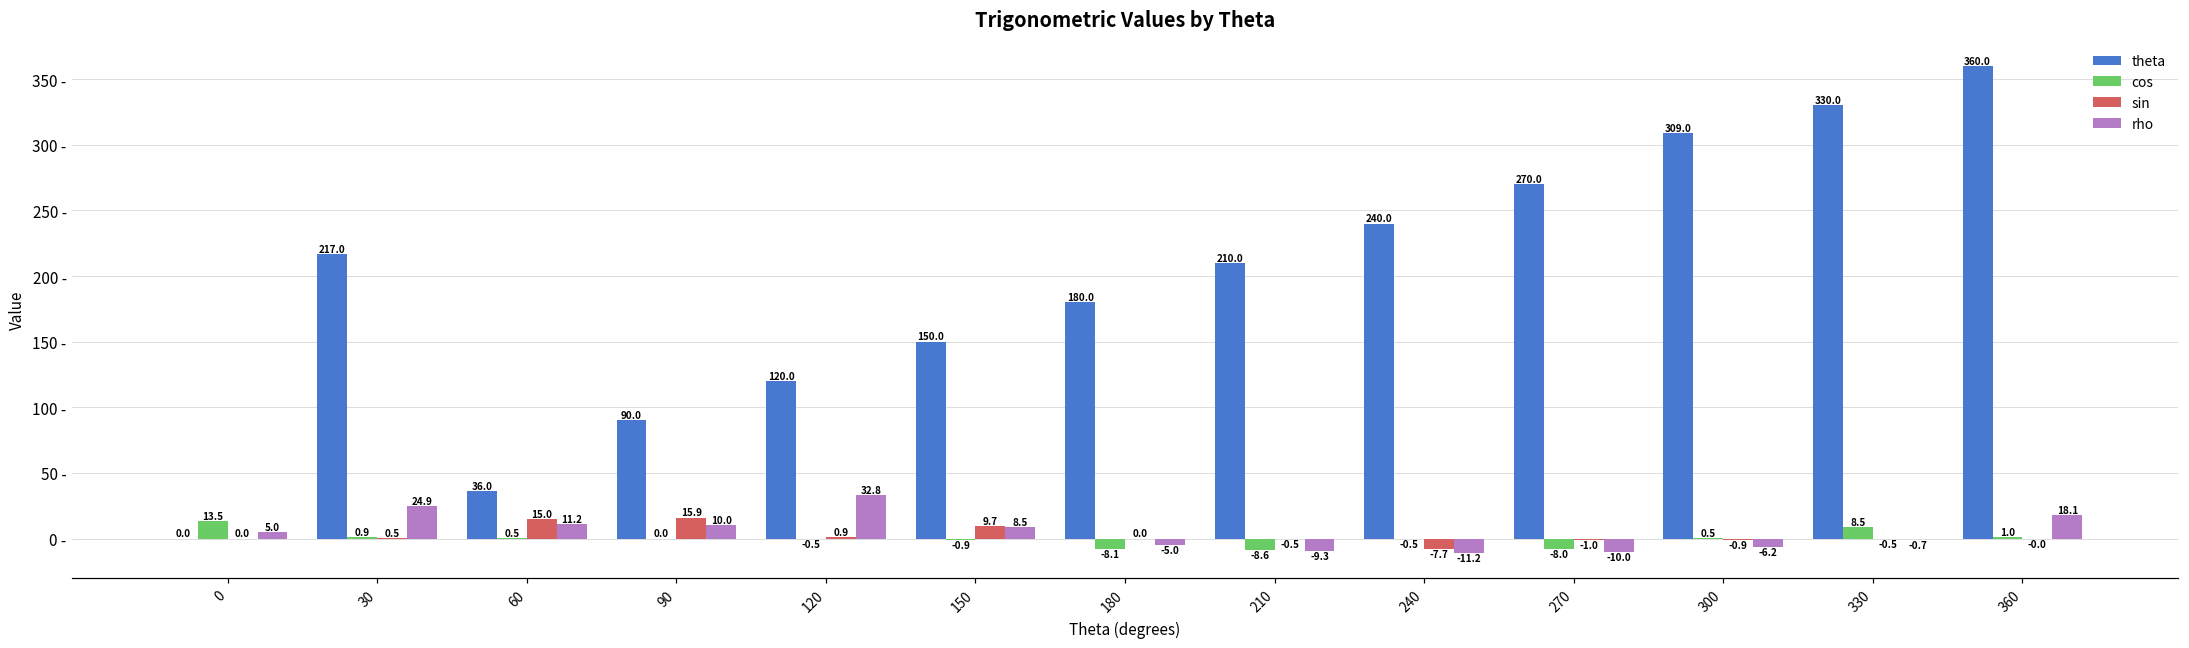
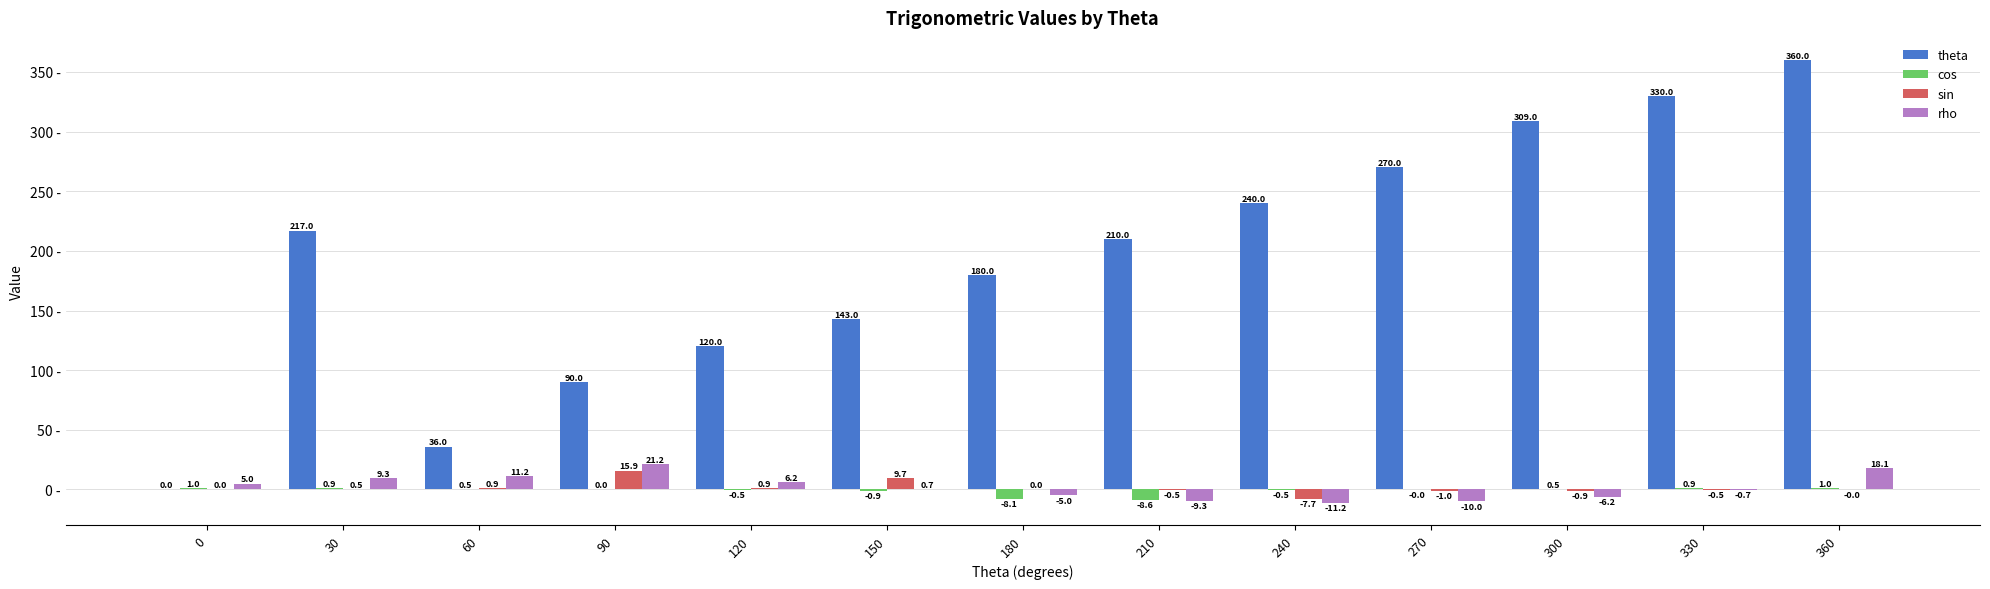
cos, 0: 13.5 -> 1.0
rho, 30: 24.9 -> 9.3
sin, 60: 15.0 -> 0.9
rho, 90: 10.0 -> 21.2
rho, 120: 32.8 -> 6.2
theta, 150: 150.0 -> 143.0
rho, 150: 8.5 -> 0.7
cos, 270: -8.0 -> -0.0
cos, 330: 8.5 -> 0.9
